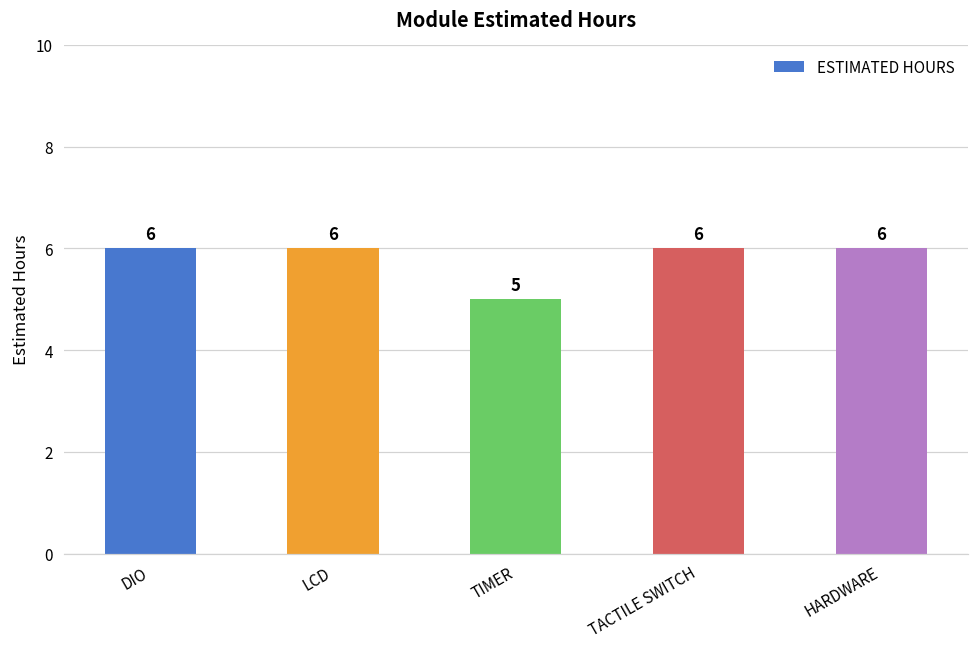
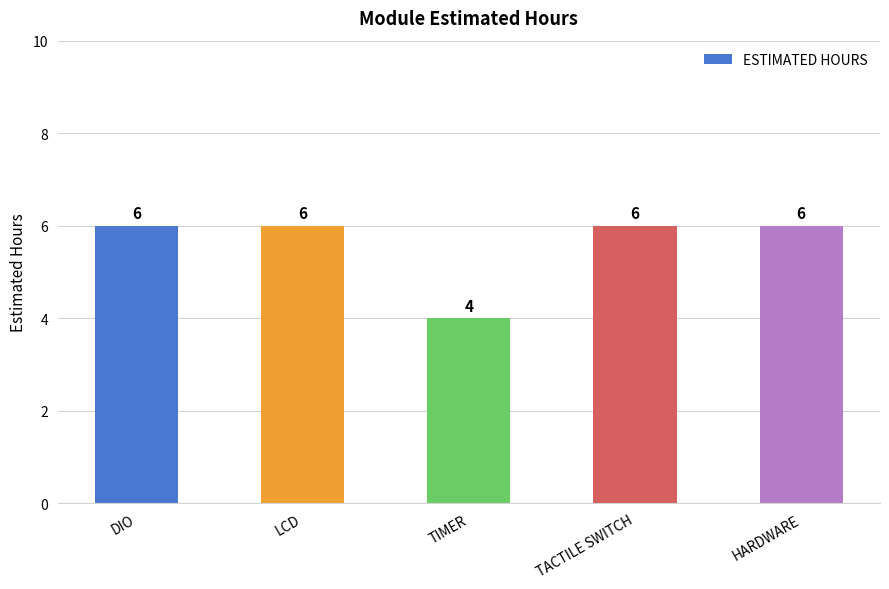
TIMER: 5 -> 4
